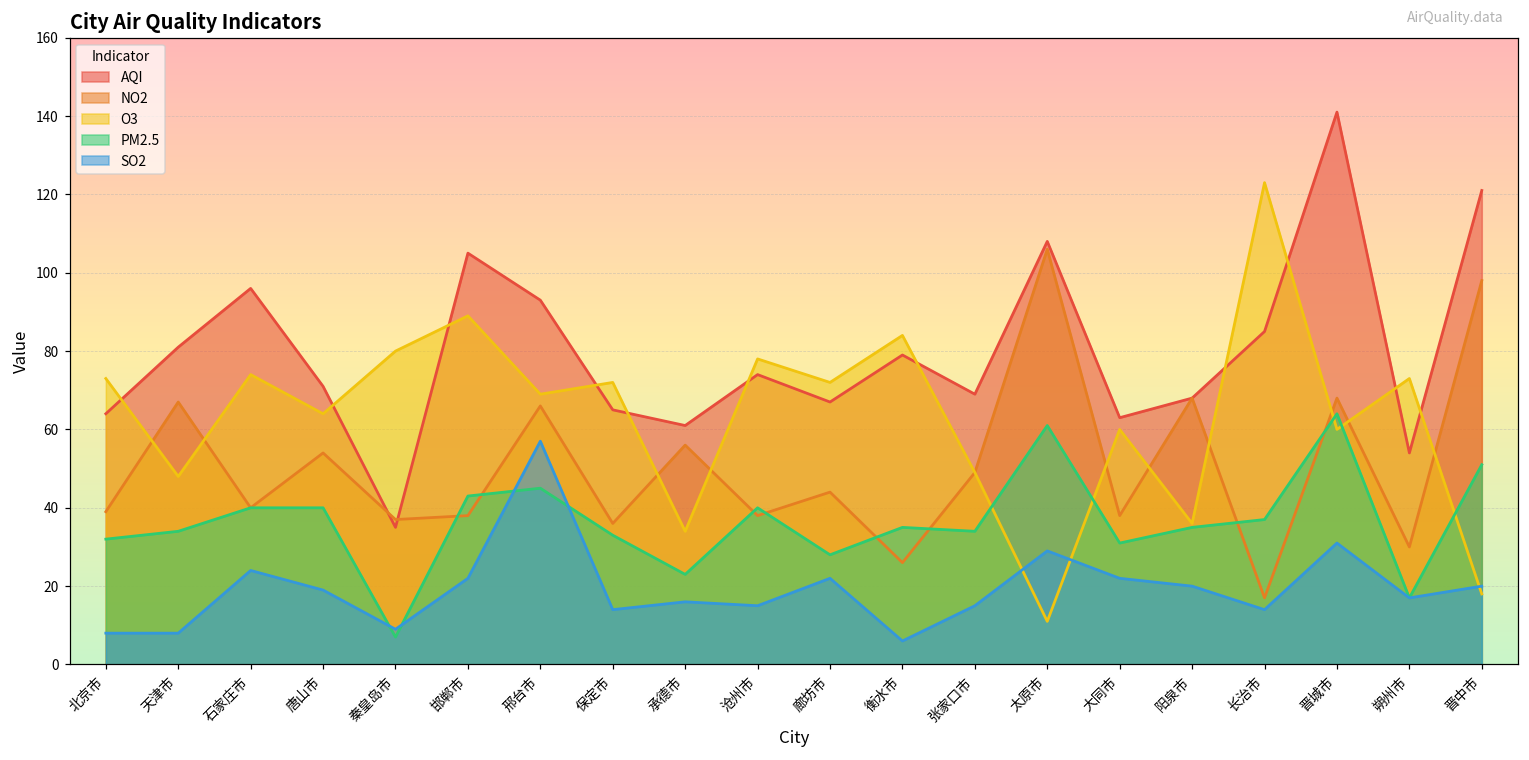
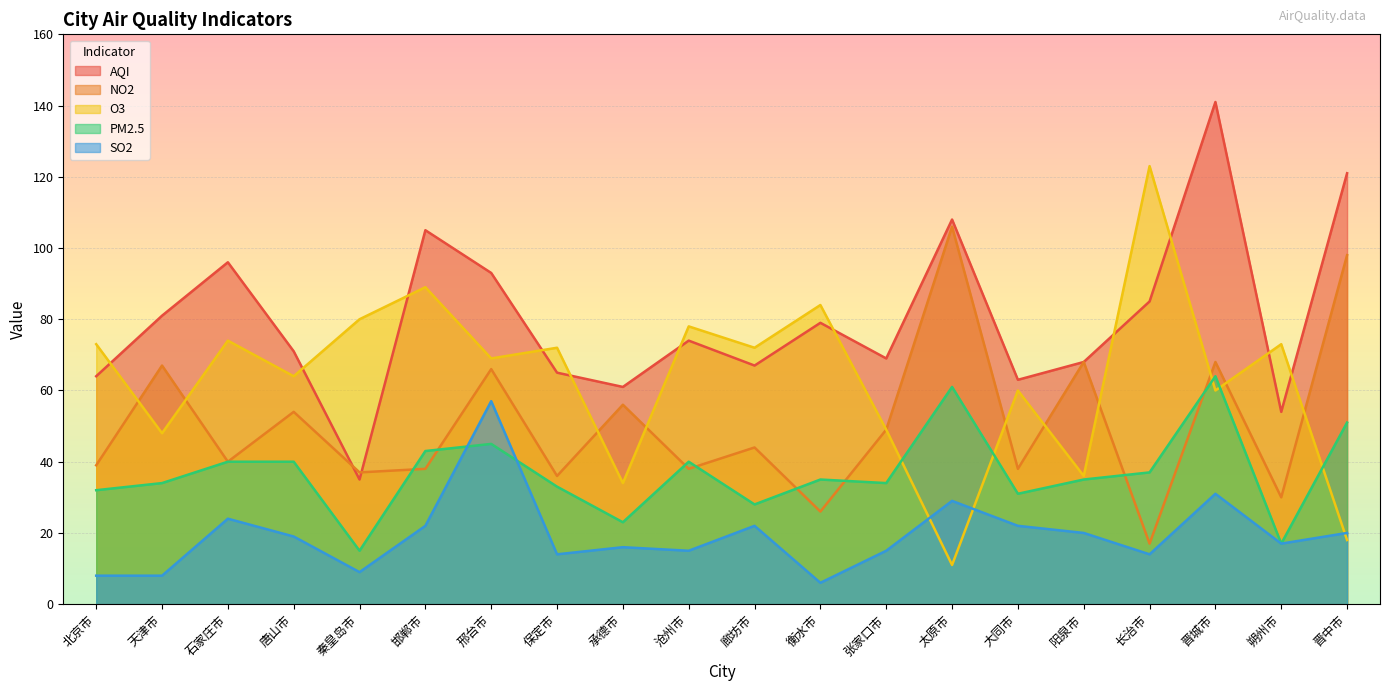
PM2.5, 秦皇岛市: 7 -> 15
